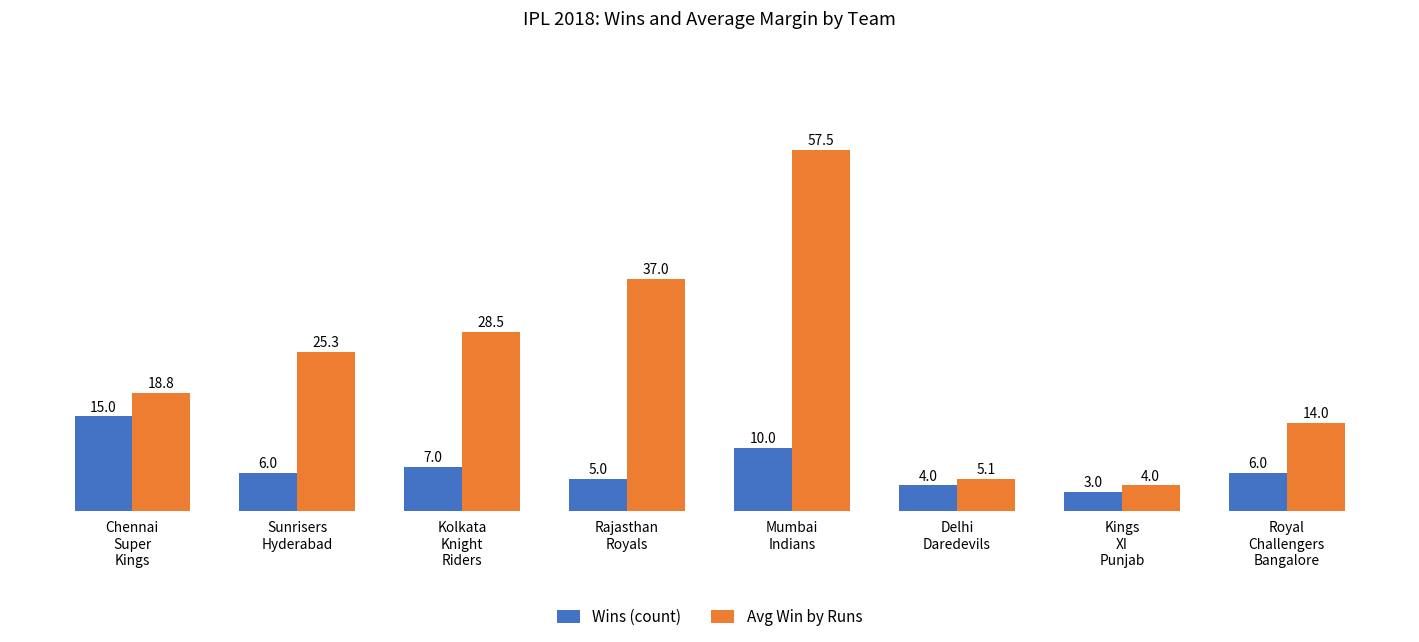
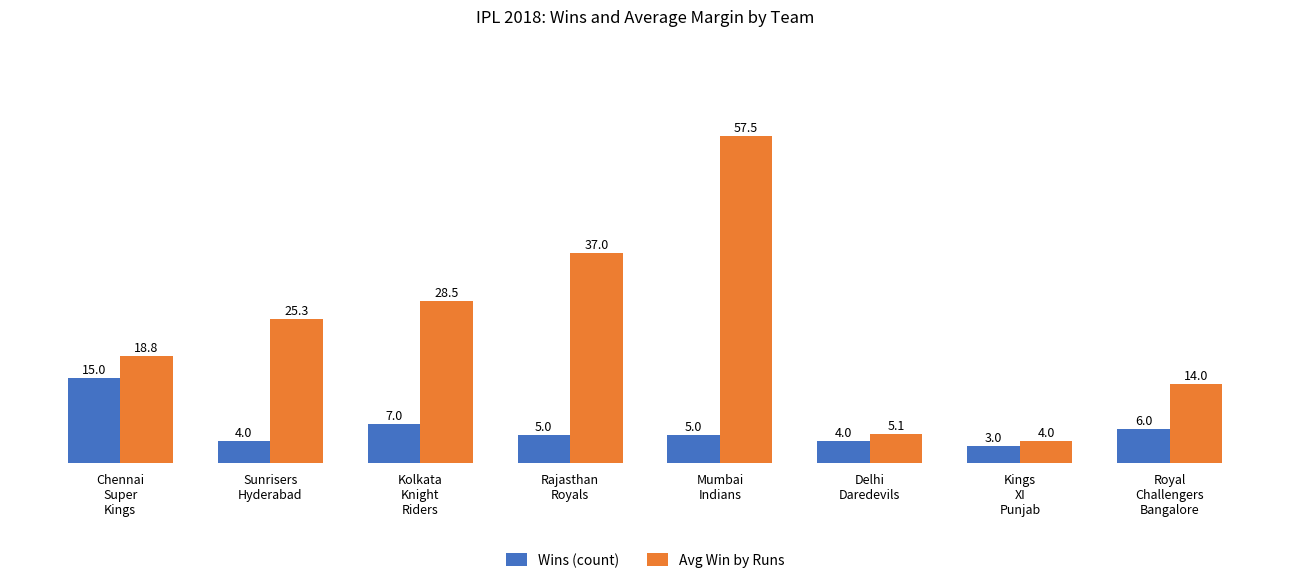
Wins (count), Sunrisers Hyderabad: 6.0 -> 4.0
Wins (count), Mumbai Indians: 10.0 -> 5.0
